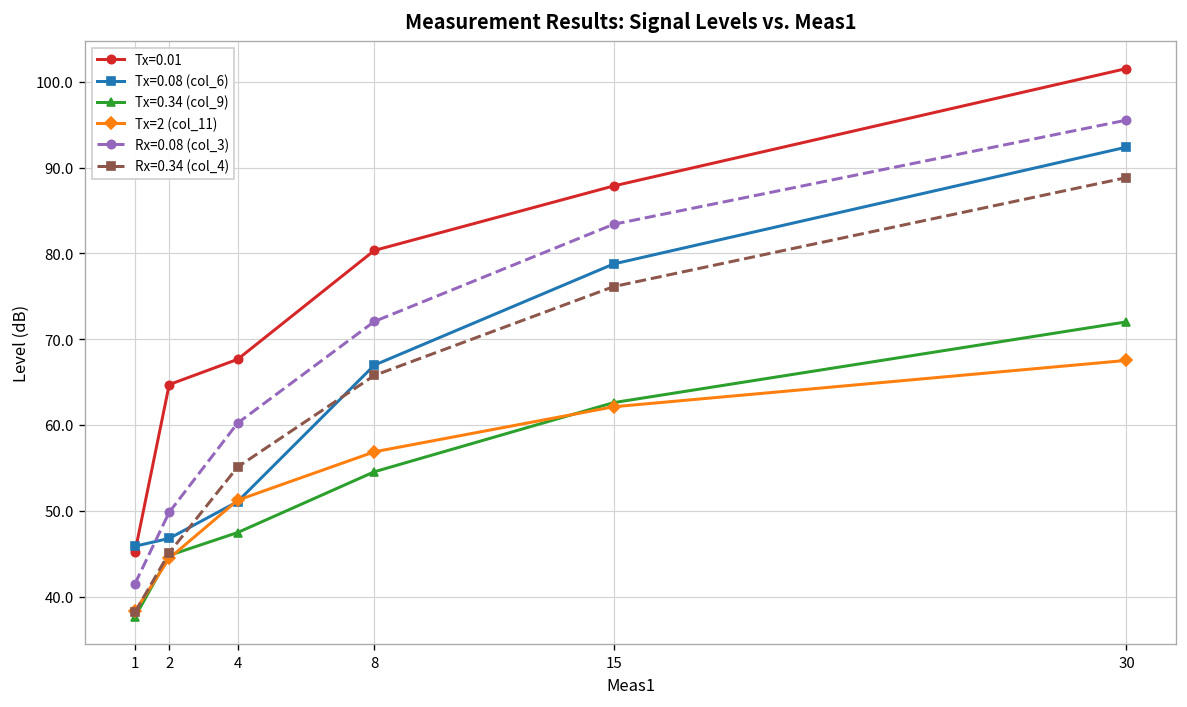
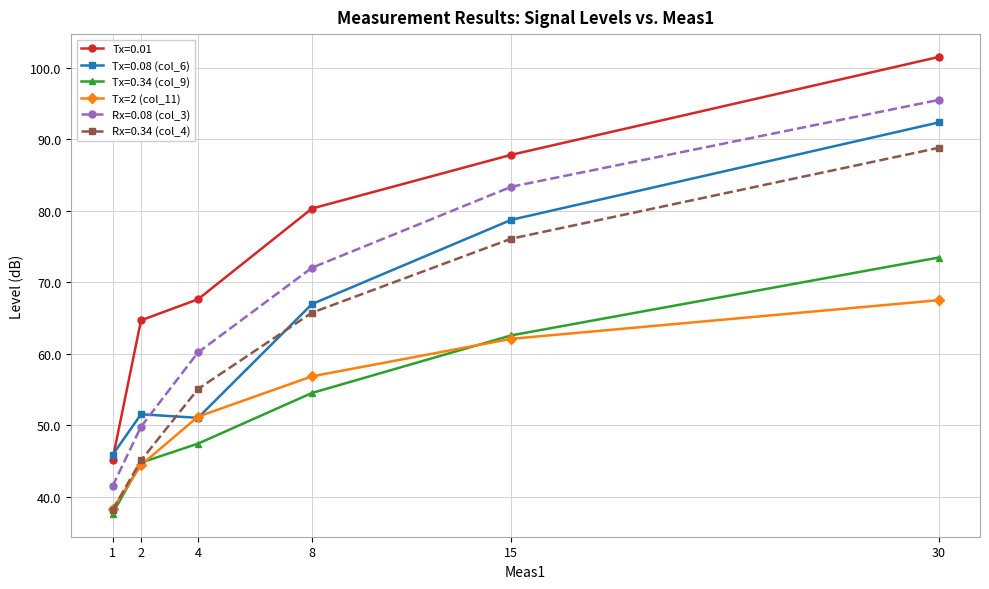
Tx=0.08 (col_6), 2: 47 -> 52
Tx=0.34 (col_9), 30: 72 -> 73
